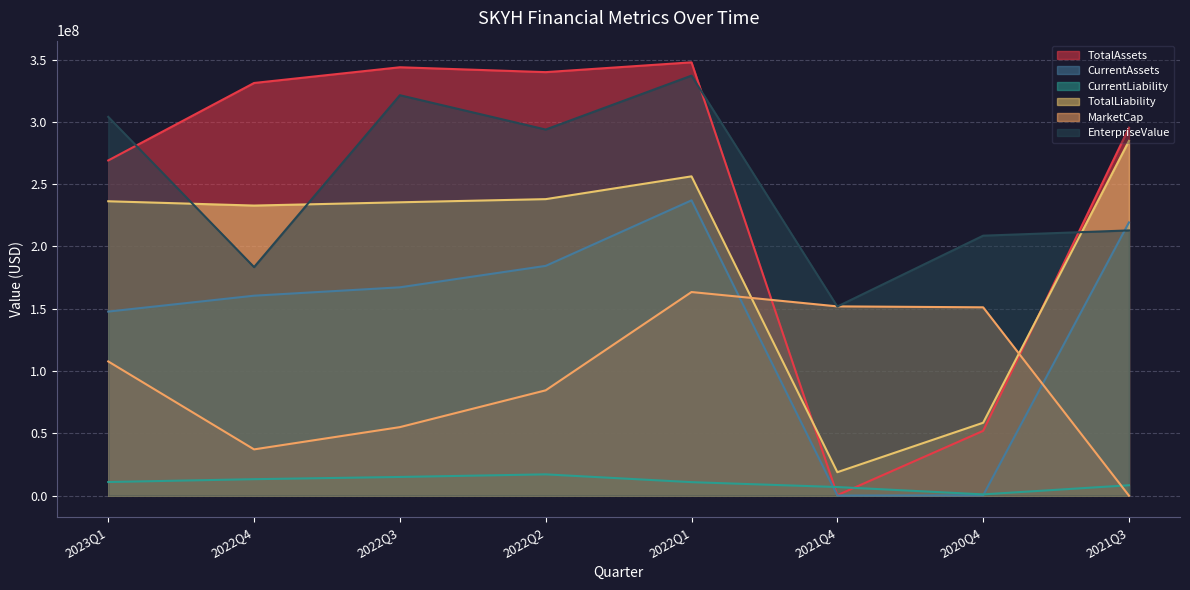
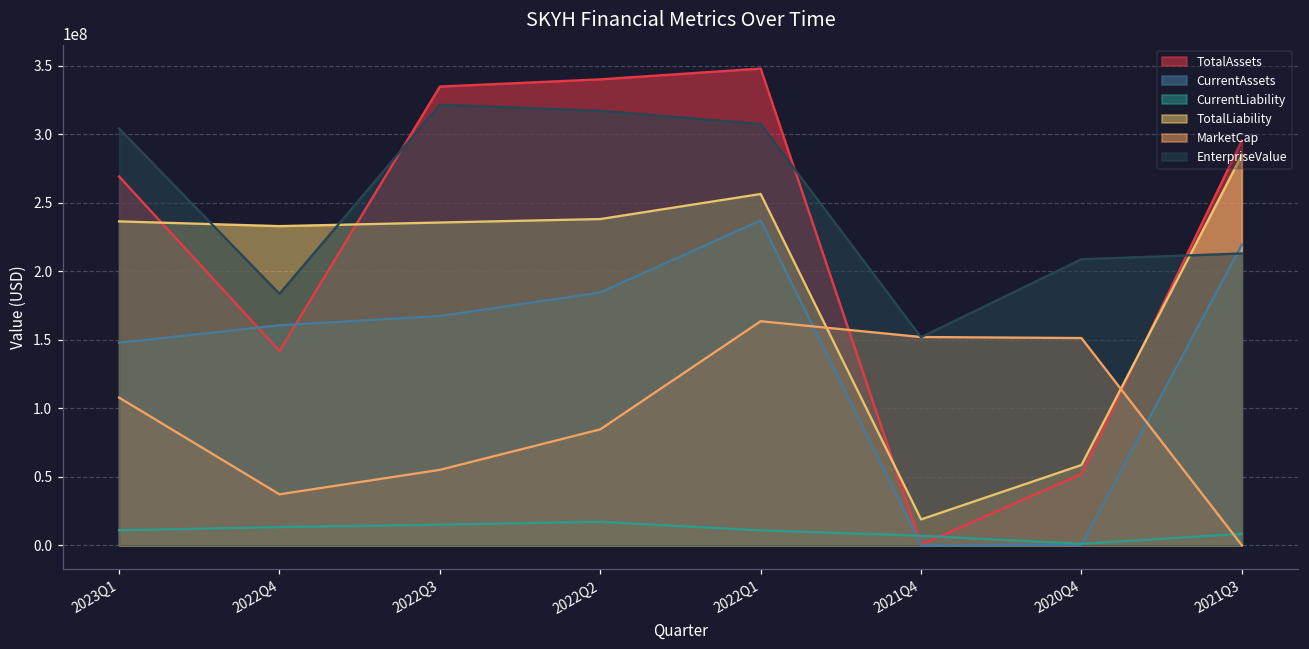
TotalAssets, 2022Q4: 331000000 -> 142000000
TotalAssets, 2022Q3: 344000000 -> 335000000
EnterpriseValue, 2022Q2: 294000000 -> 317000000
EnterpriseValue, 2022Q1: 337000000 -> 307000000
